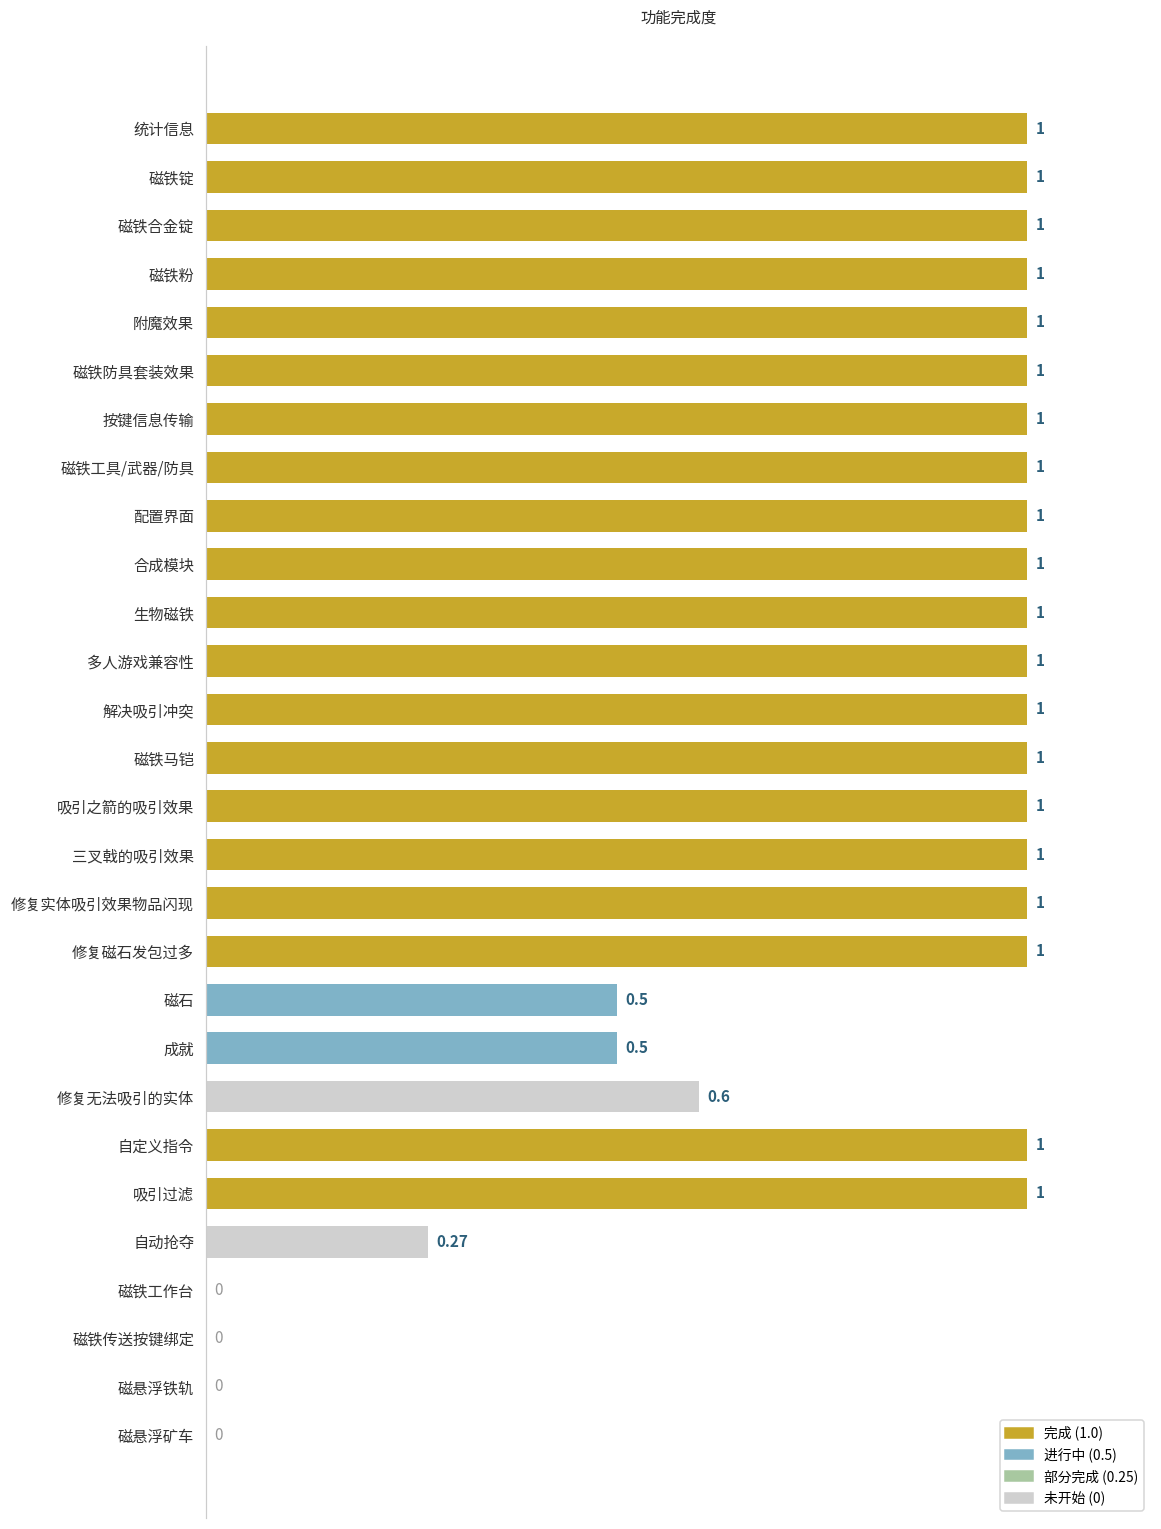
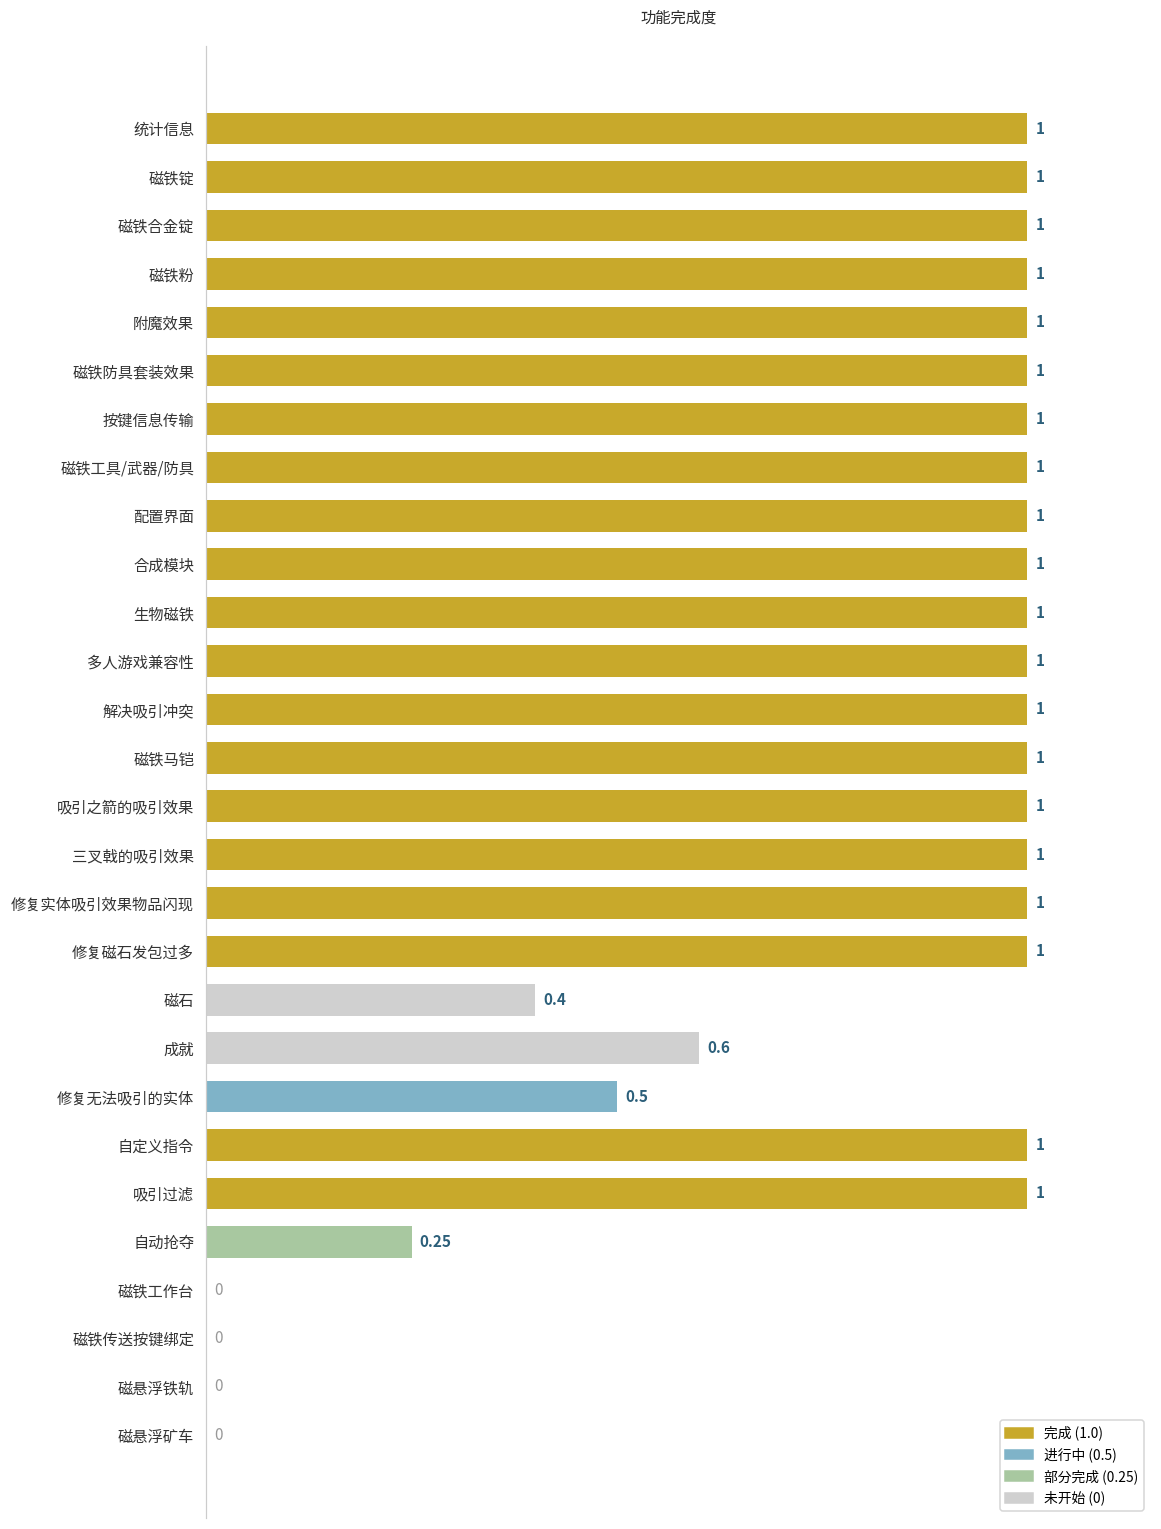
磁石: 0.5 -> 0.4
成就: 0.5 -> 0.6
修复无法吸引的实体: 0.6 -> 0.5
自动抢夺: 0.27 -> 0.25
